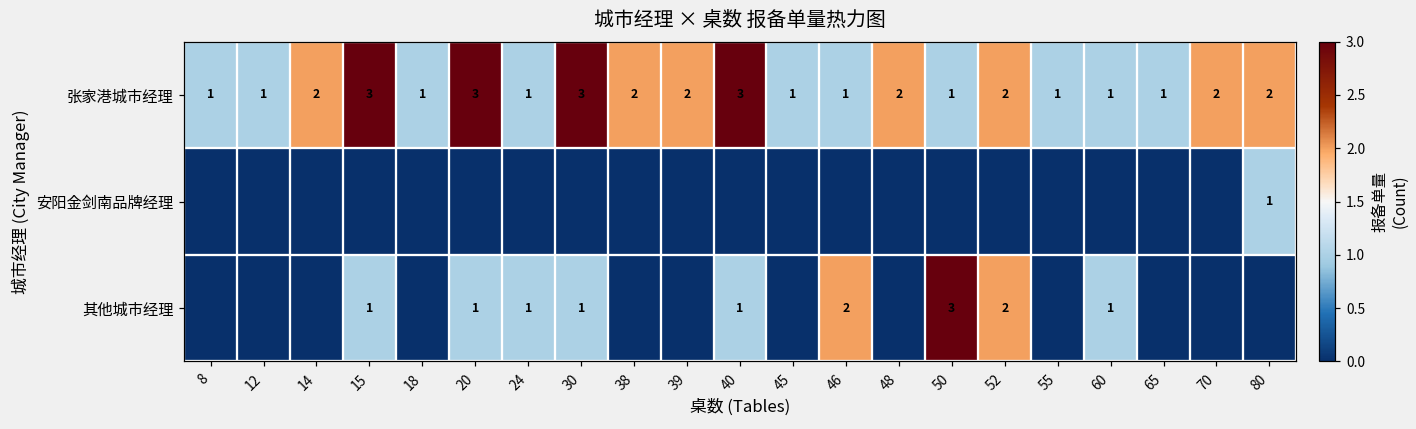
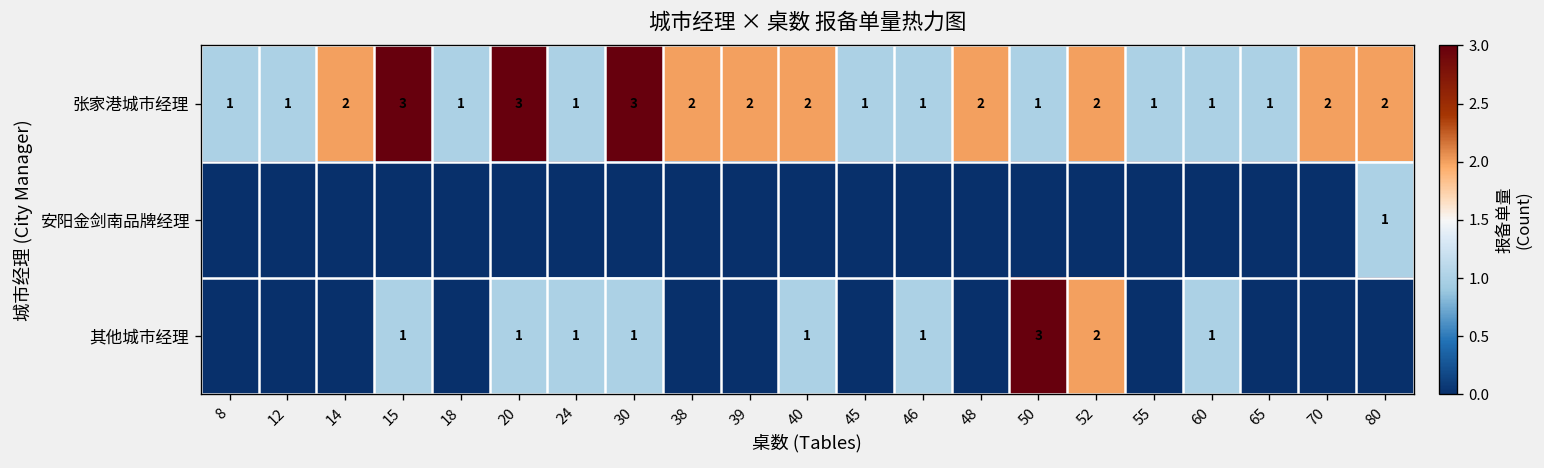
张家港城市经理, 40: 3 -> 2
其他城市经理, 46: 2 -> 1
